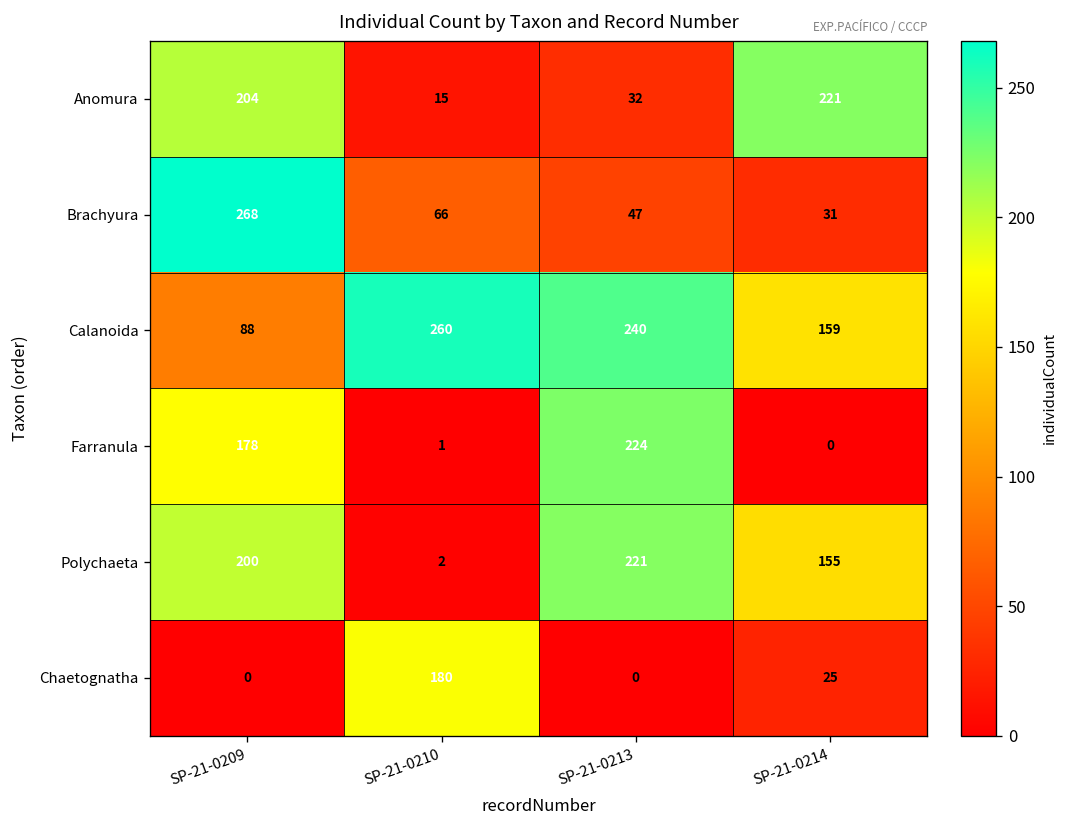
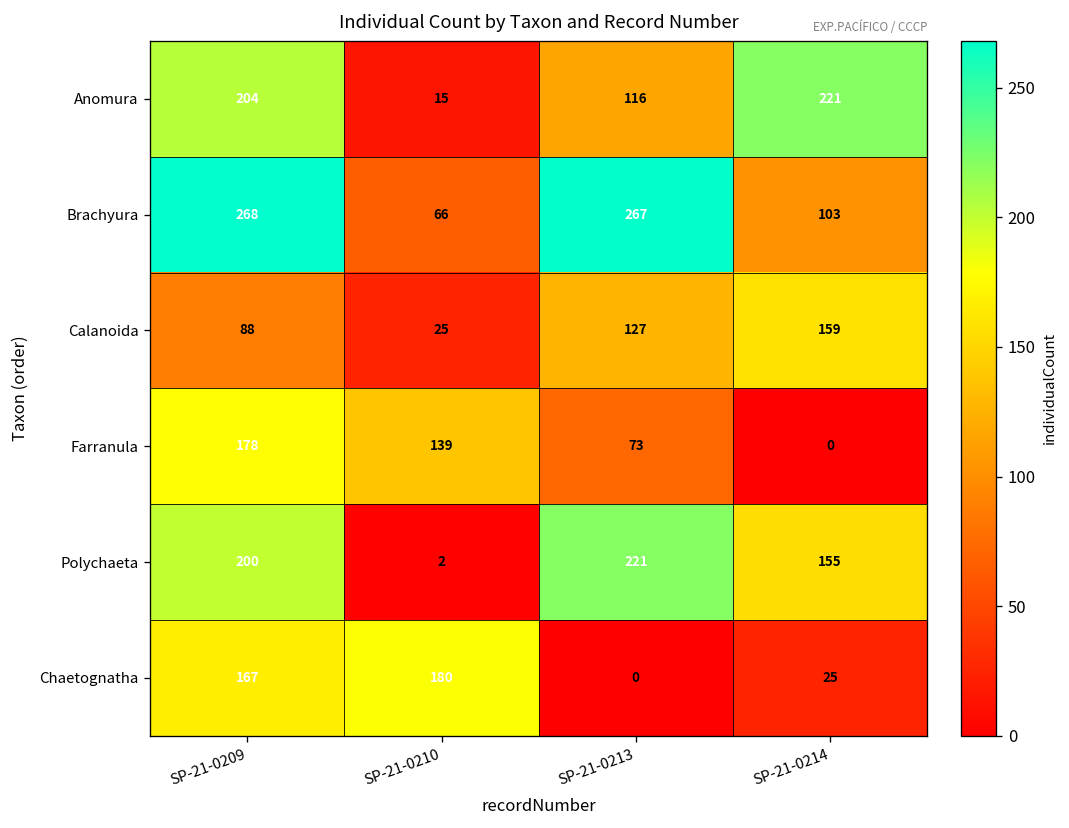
Anomura, SP-21-0213: 32 -> 116
Brachyura, SP-21-0213: 47 -> 267
Brachyura, SP-21-0214: 31 -> 103
Calanoida, SP-21-0210: 260 -> 25
Calanoida, SP-21-0213: 240 -> 127
Farranula, SP-21-0210: 1 -> 139
Farranula, SP-21-0213: 224 -> 73
Chaetognatha, SP-21-0209: 0 -> 167
